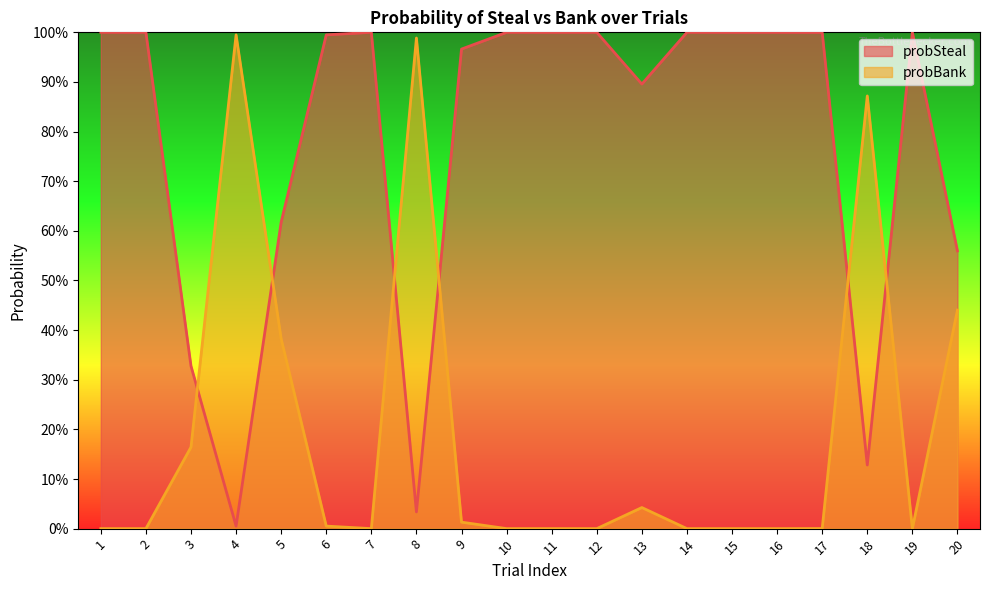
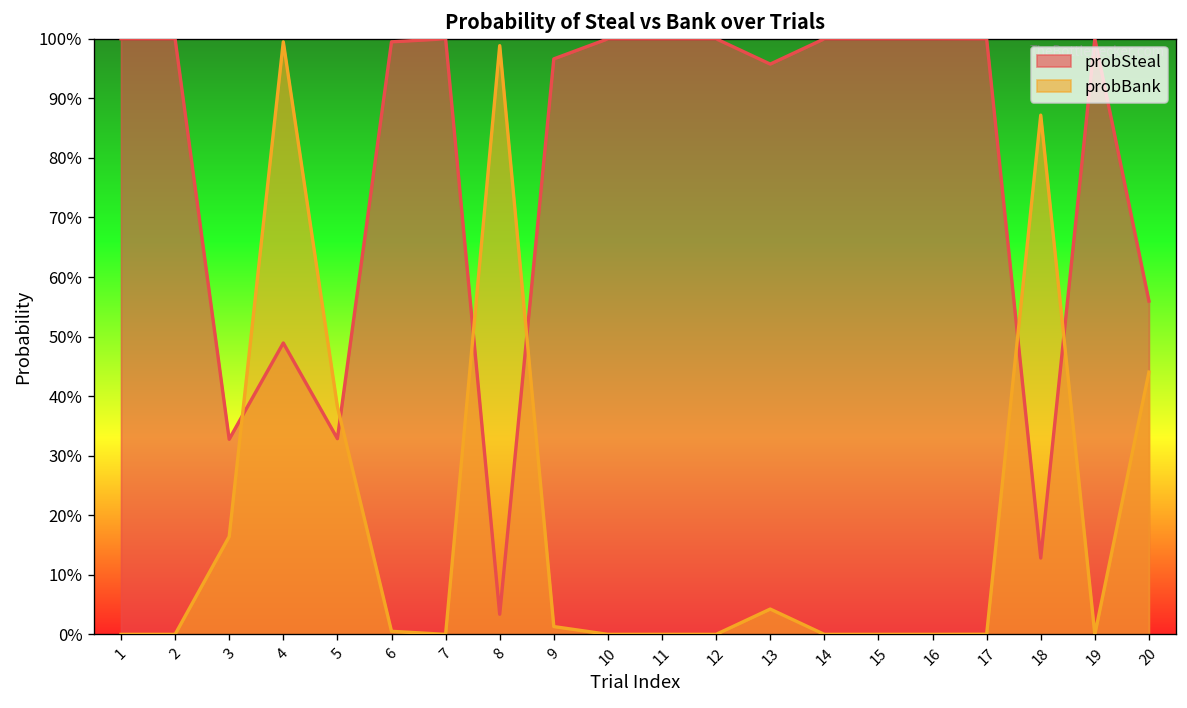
probSteal, 4: 1% -> 49%
probSteal, 5: 62% -> 33%
probSteal, 13: 90% -> 96%
